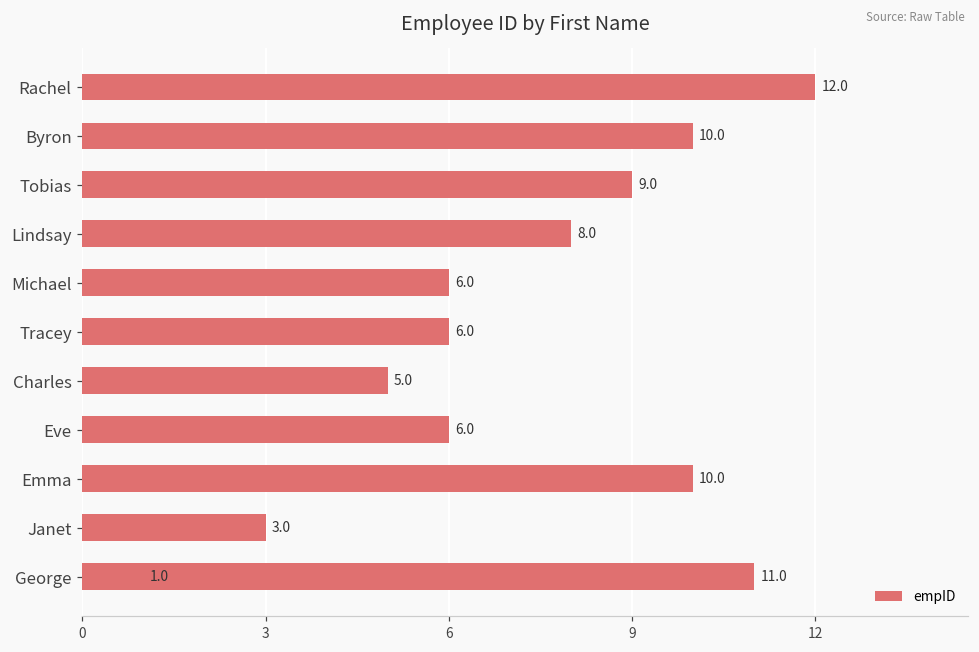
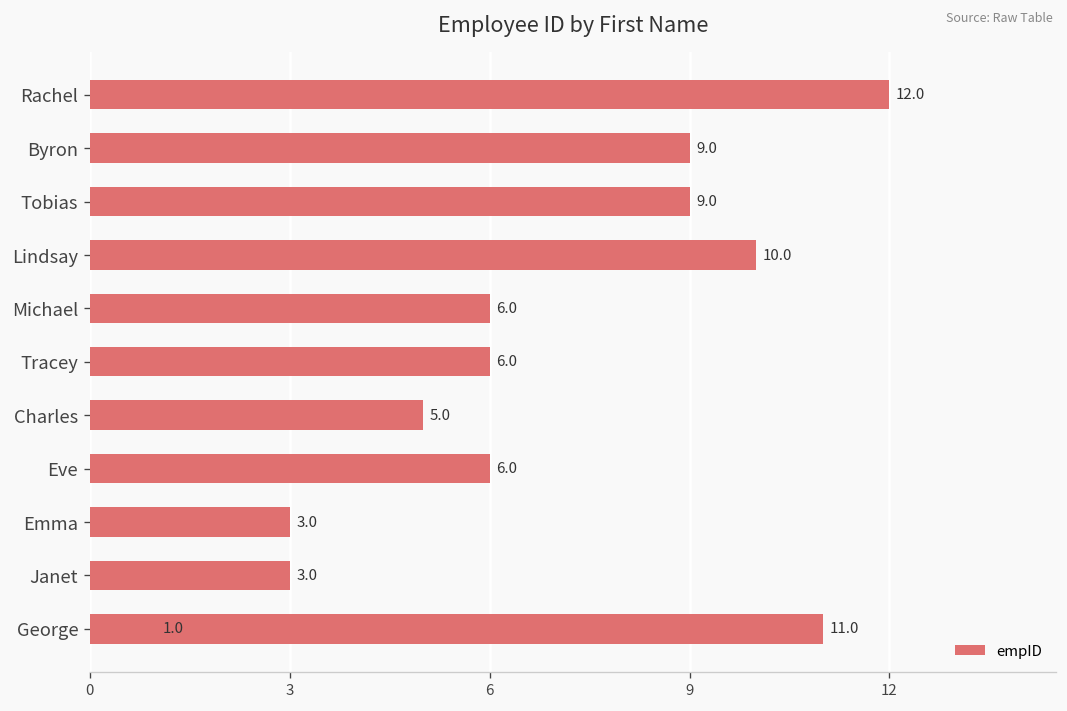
Byron: 10.0 -> 9.0
Lindsay: 8.0 -> 10.0
Emma: 10.0 -> 3.0
